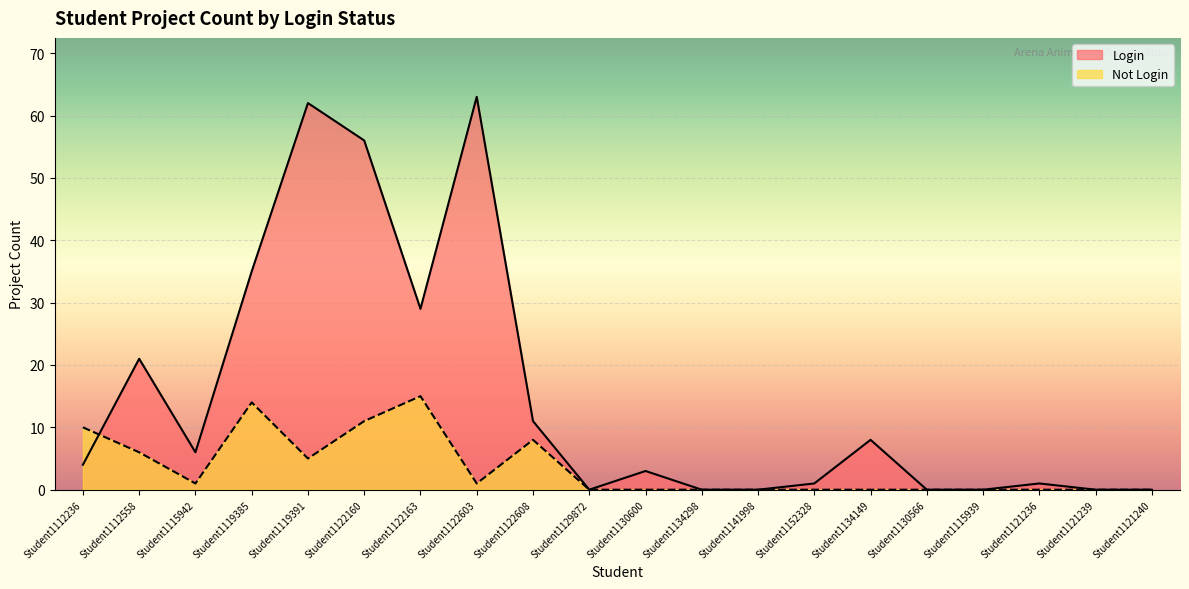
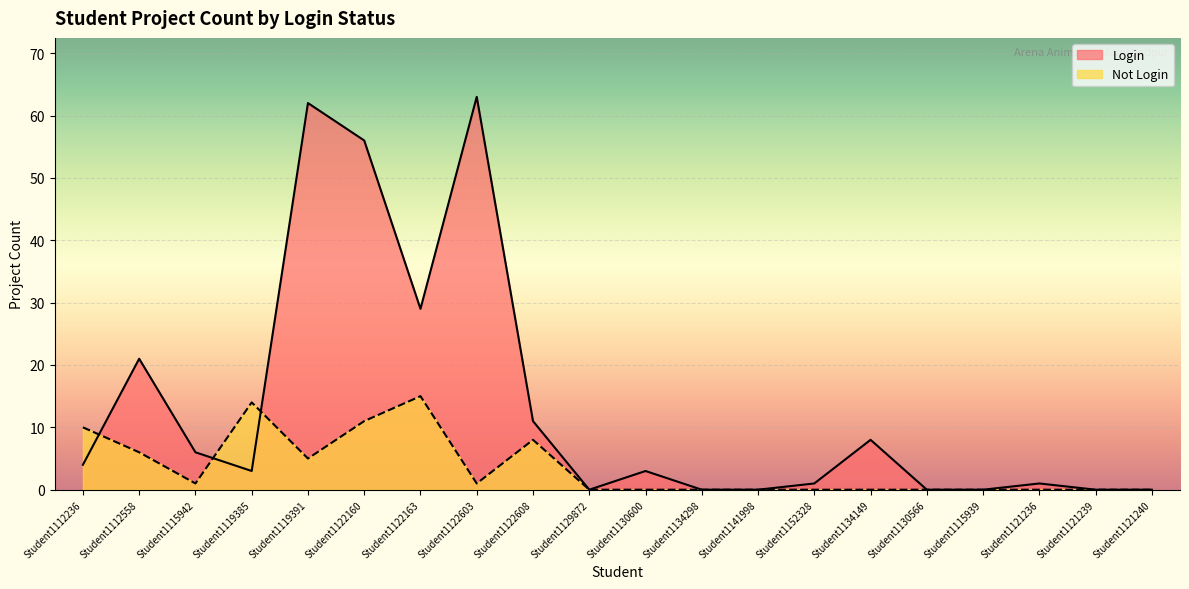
Login, Student1119385: 35 -> 3
